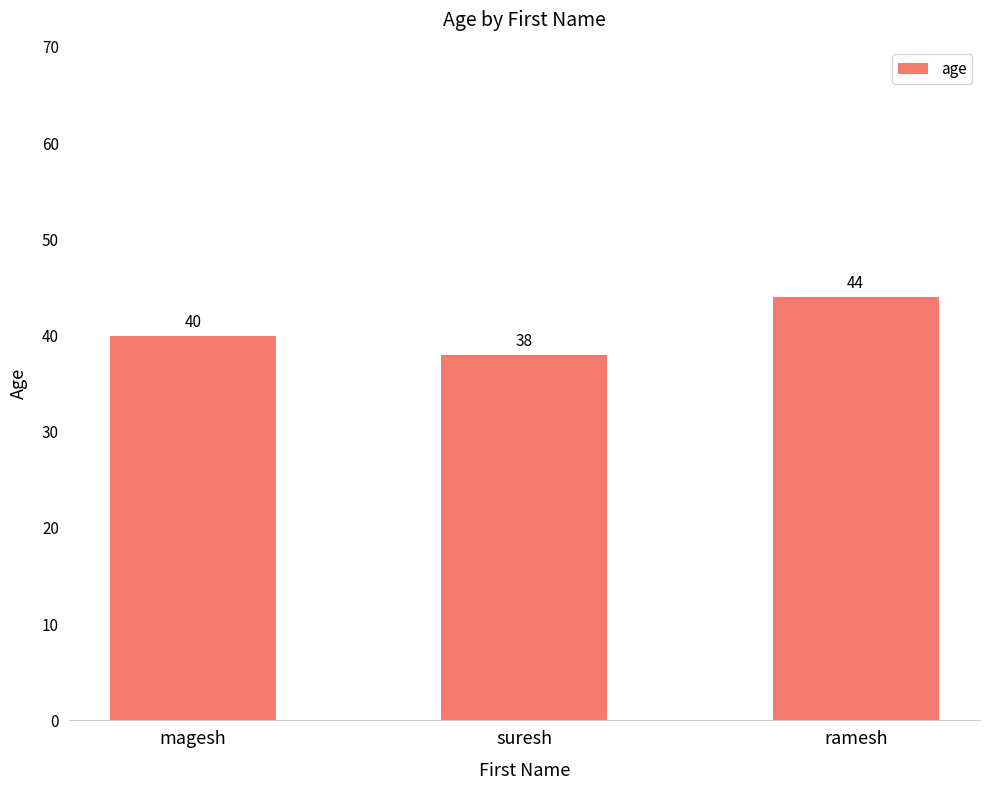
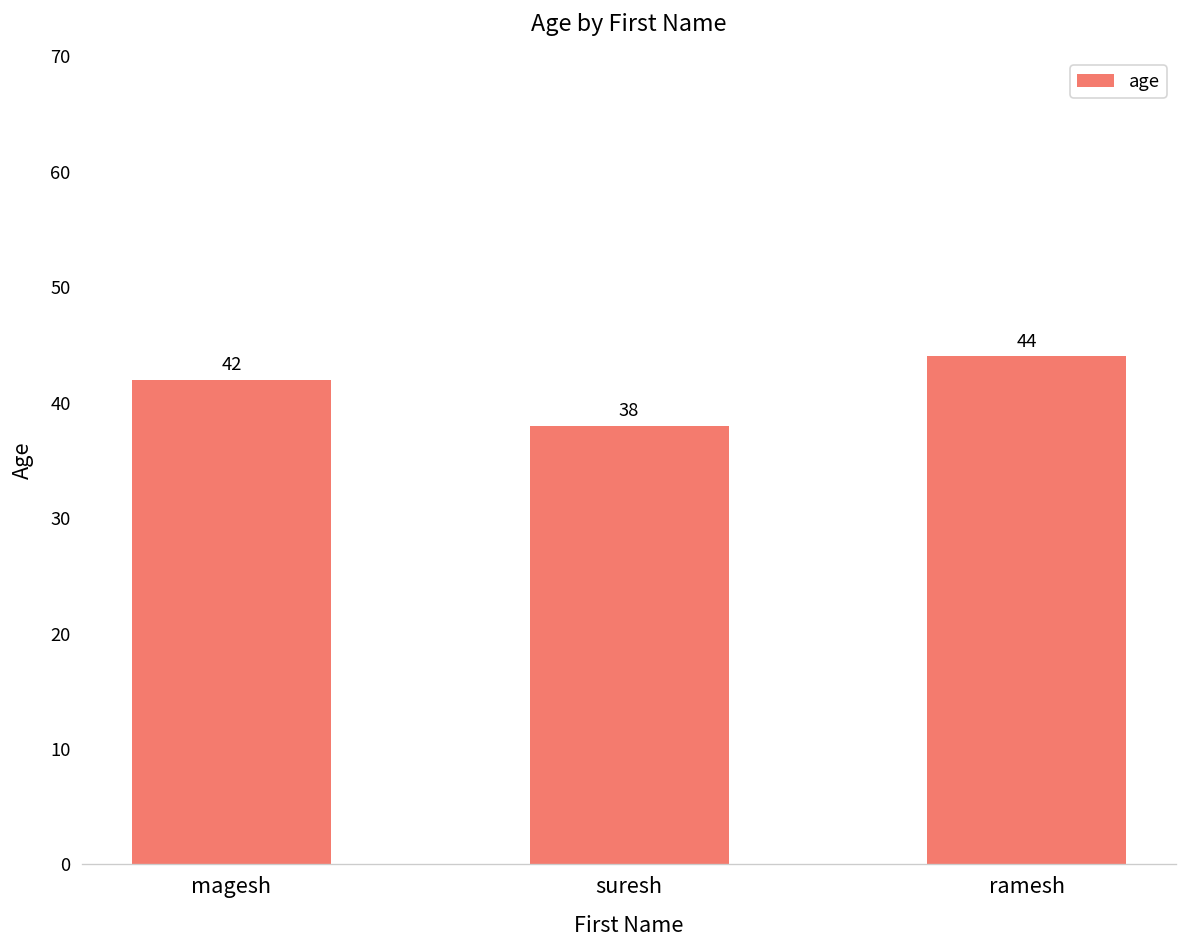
magesh: 40 -> 42
